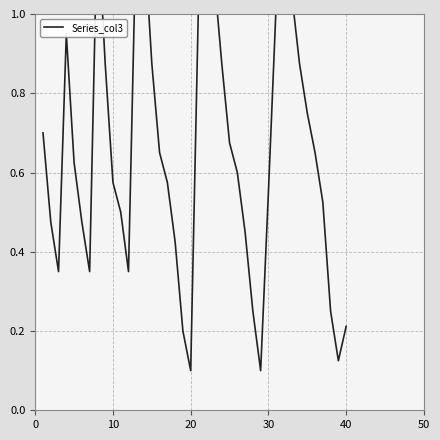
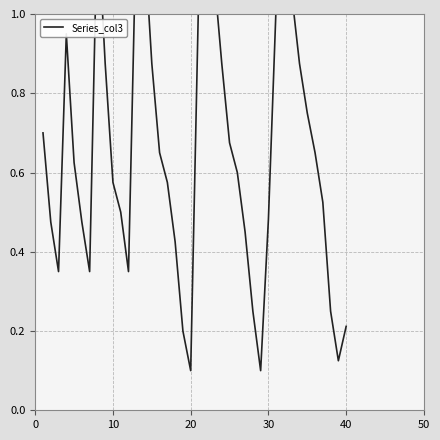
30: 0.55 -> 0.48
